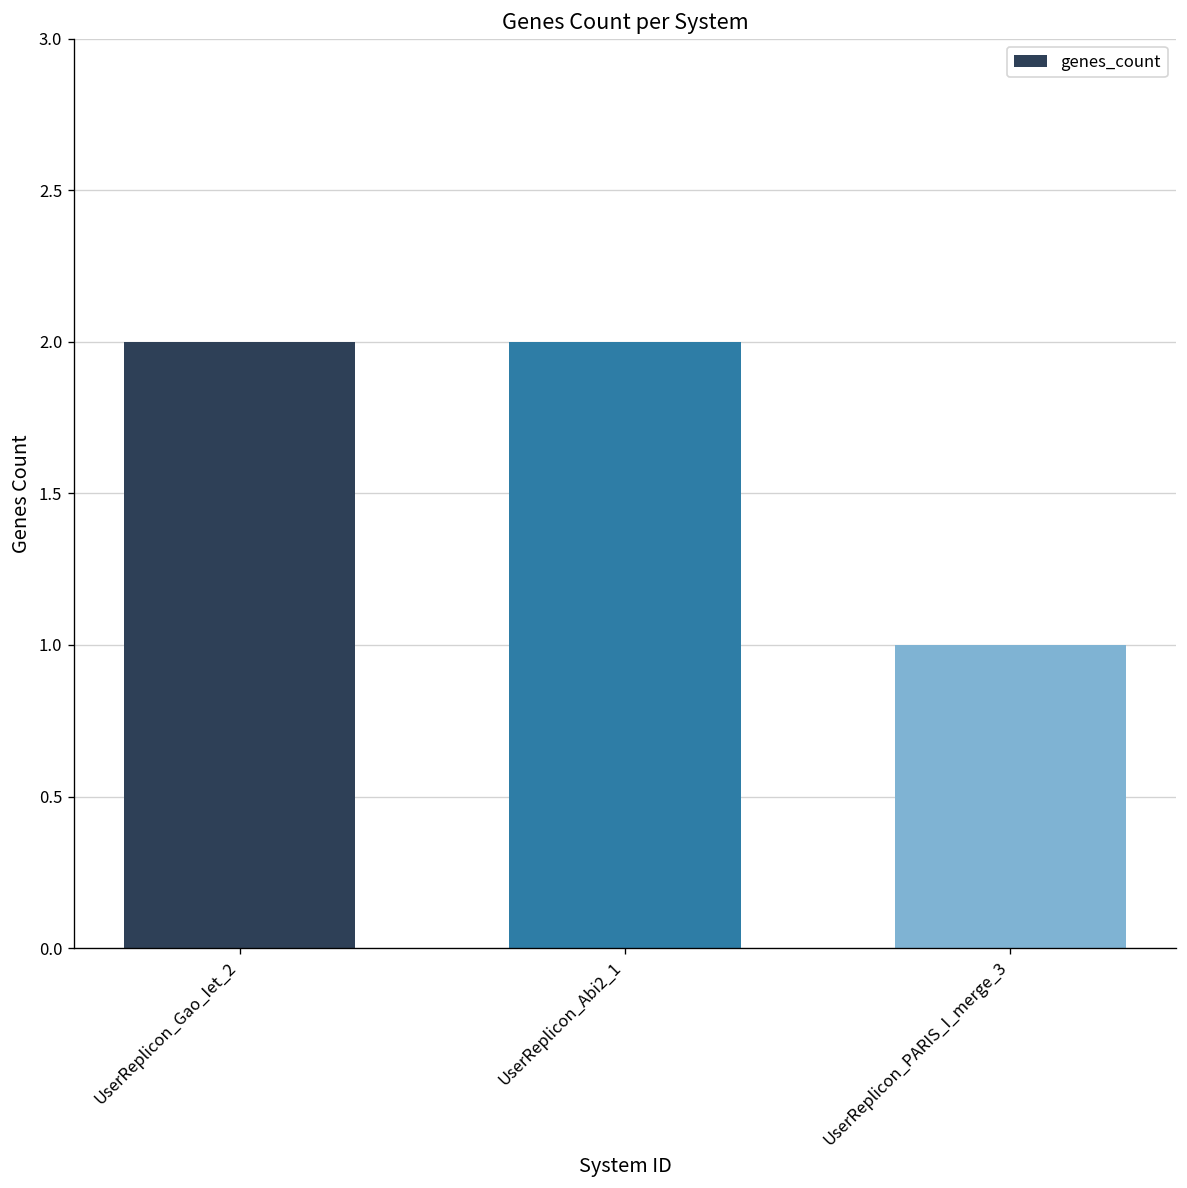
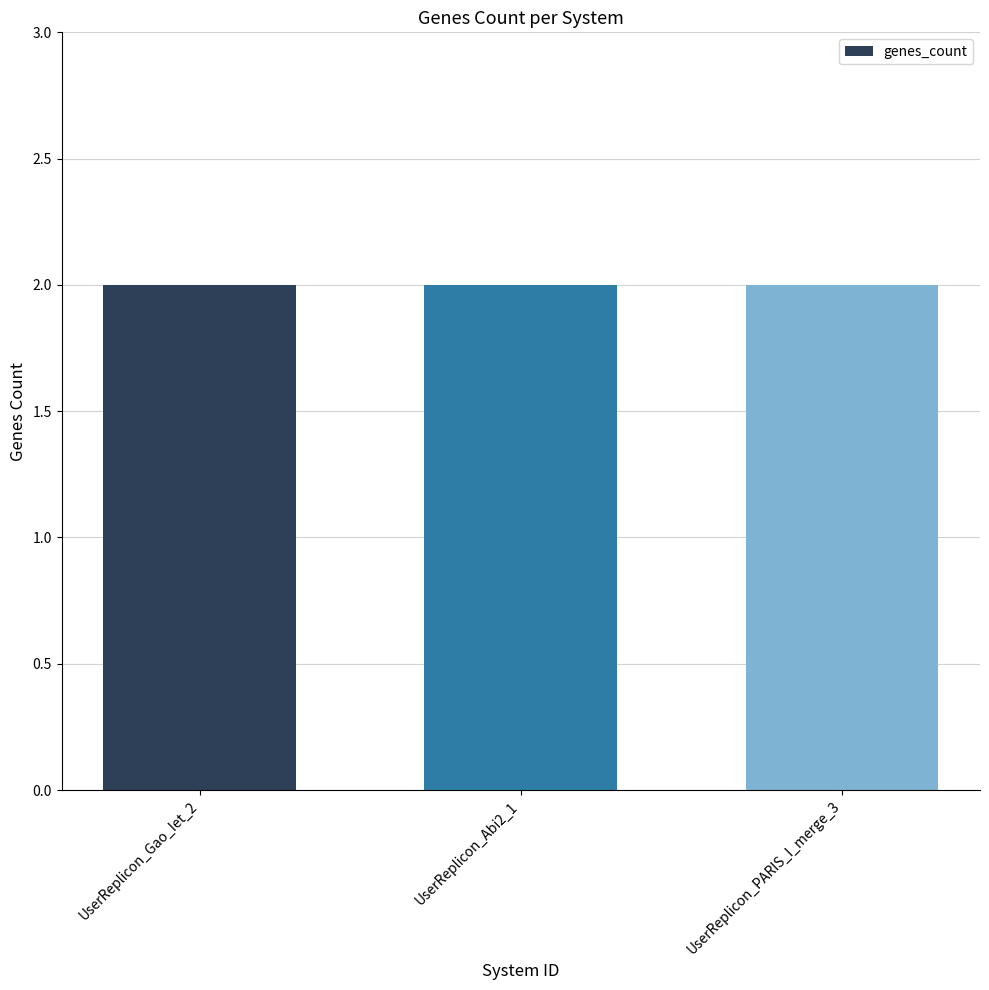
UserReplicon_PARIS_I_merge_3: 1 -> 2
